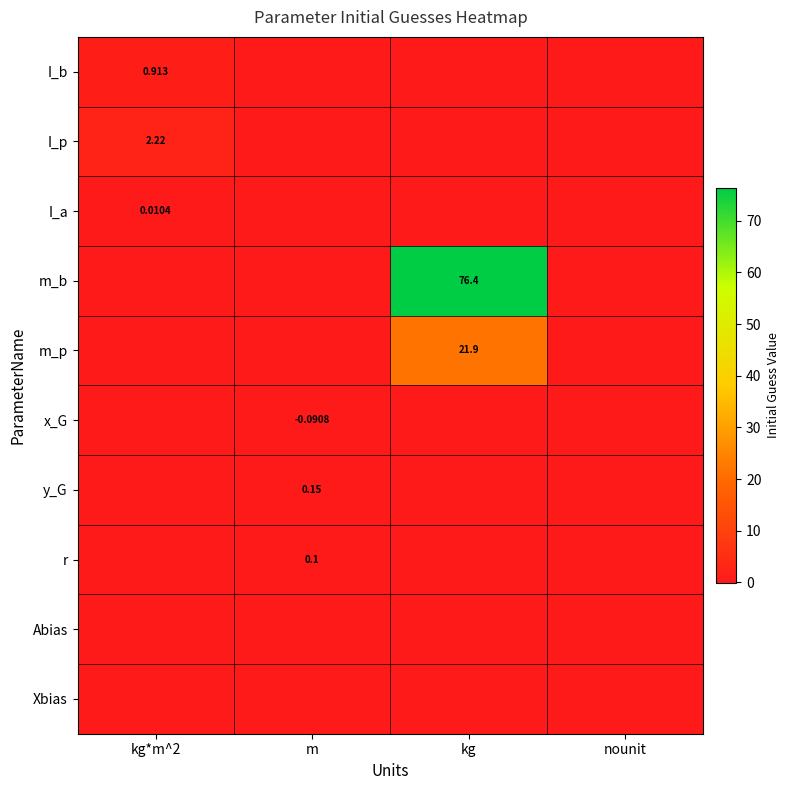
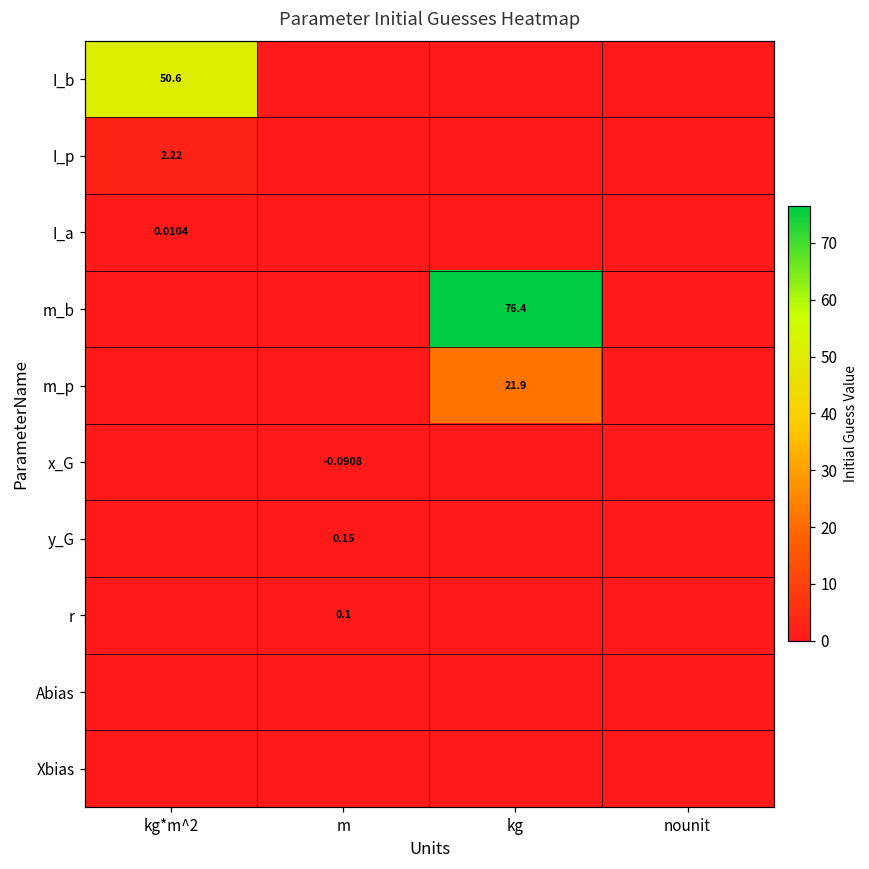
I_b, kg*m^2: 0.913 -> 50.6
